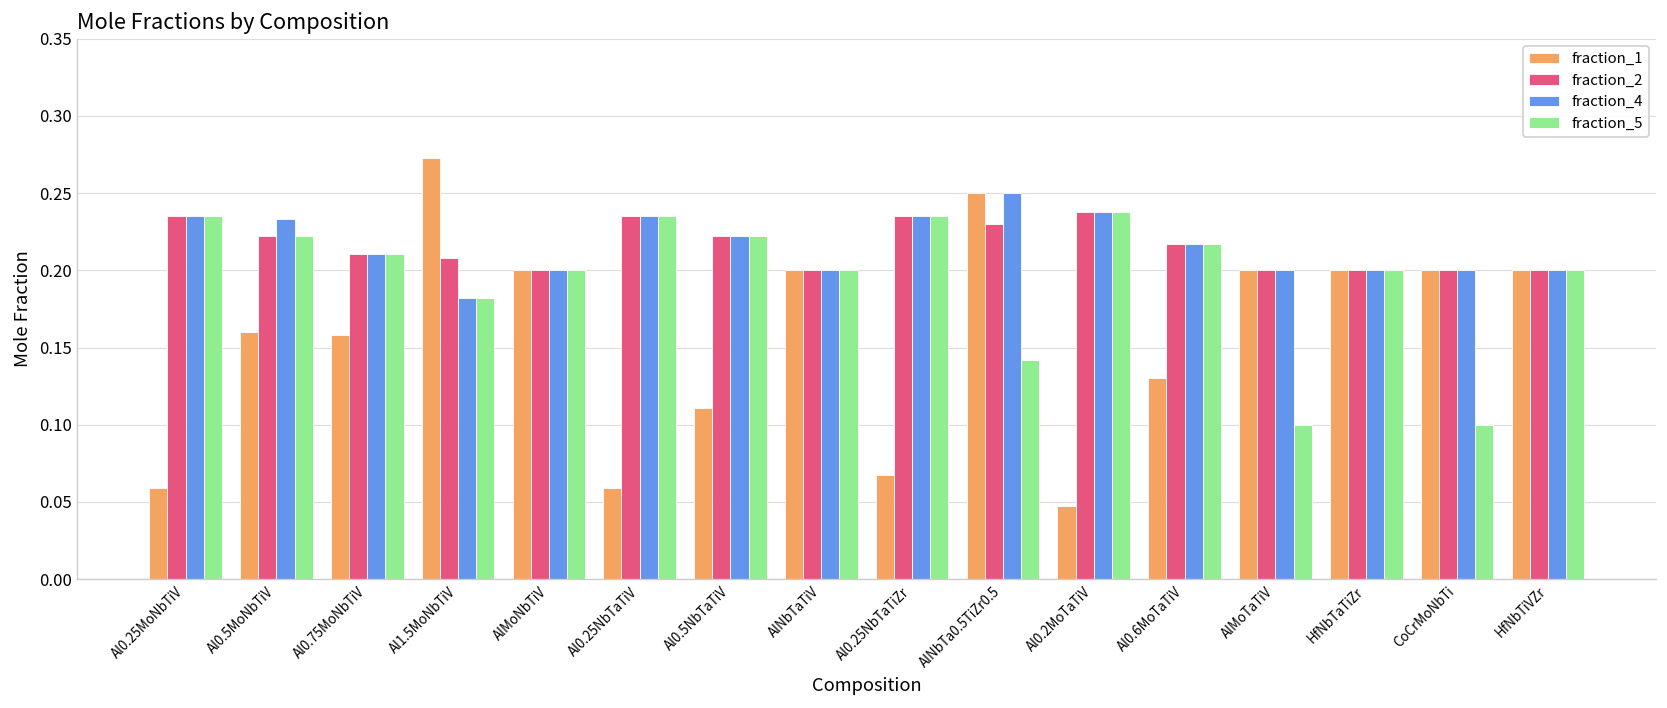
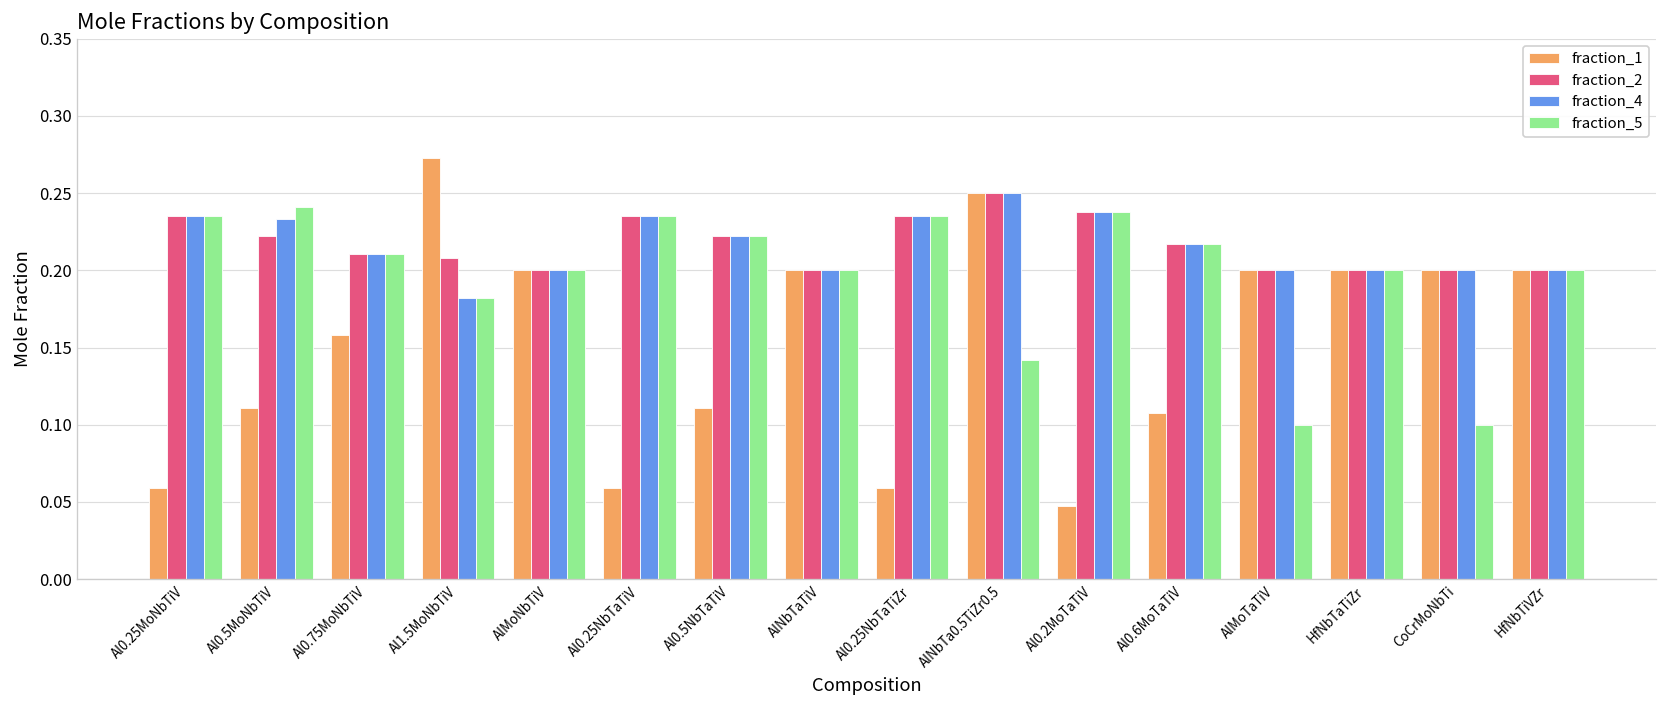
fraction_1, Al0.5MoNbTiV: 0.160 -> 0.111
fraction_5, Al0.5MoNbTiV: 0.222 -> 0.241
fraction_1, Al0.25NbTaTiZr: 0.068 -> 0.059
fraction_2, AlNbTa0.5TiZr0.5: 0.23 -> 0.25
fraction_1, Al0.6MoTaTiV: 0.130 -> 0.107
